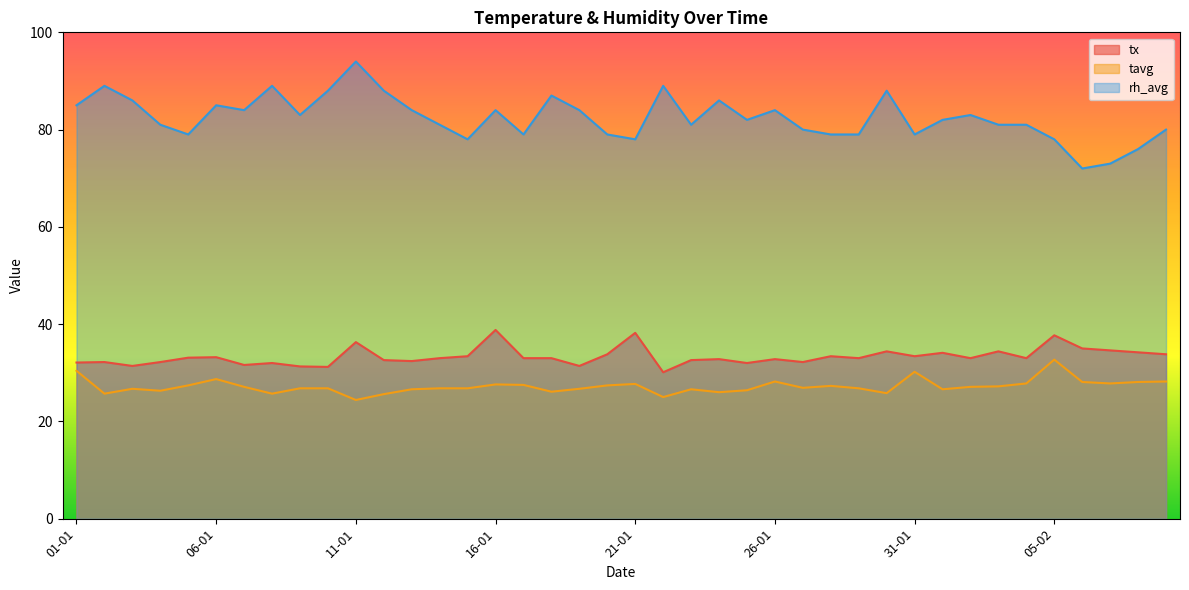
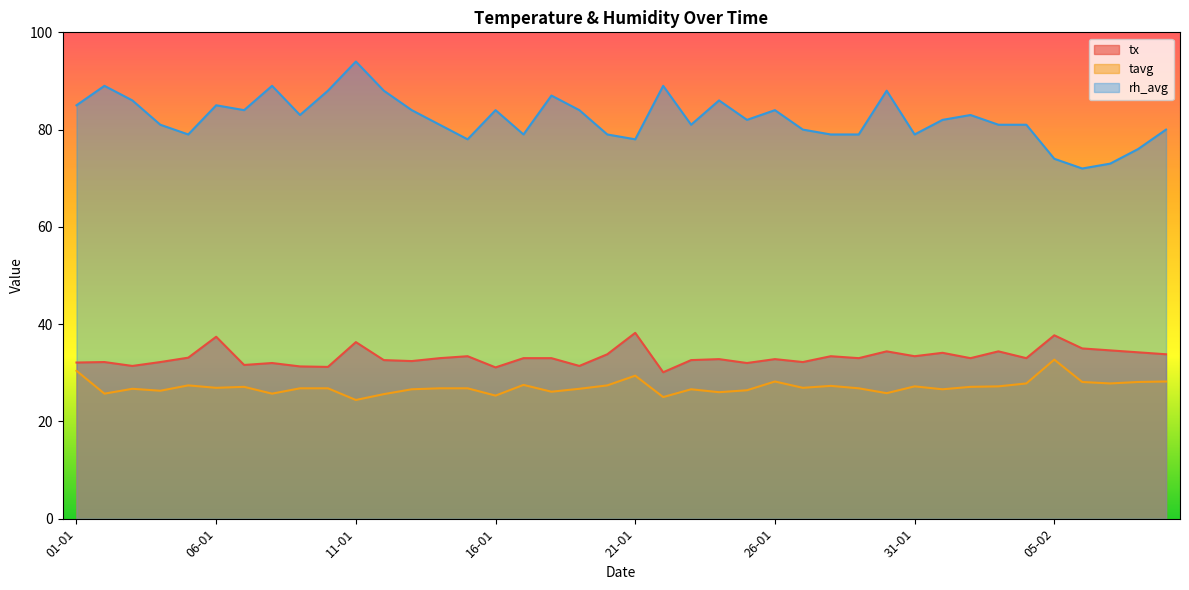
tx, 06-01: 33 -> 37
tavg, 06-01: 29 -> 27
tx, 16-01: 39 -> 31
tavg, 16-01: 28 -> 25
tavg, 21-01: 28 -> 29
tavg, 31-01: 30 -> 27
rh_avg, 05-02: 78 -> 74
